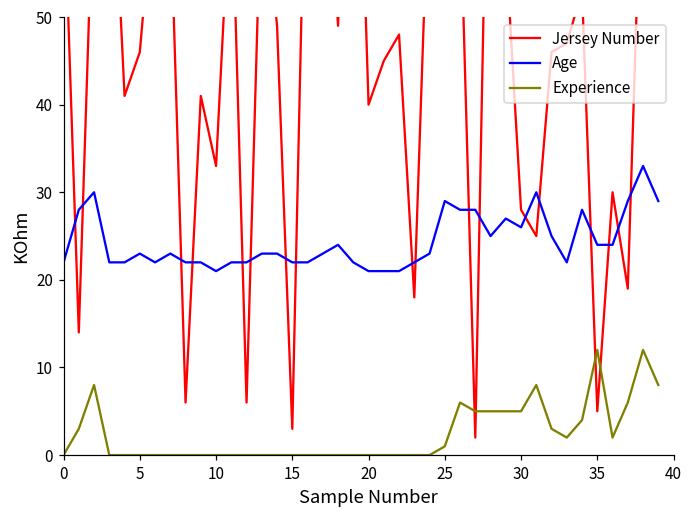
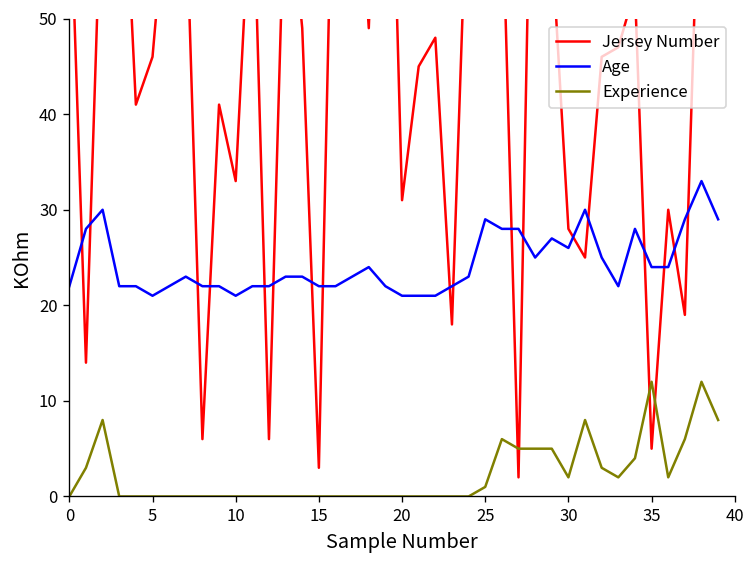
Age, 5: 23 -> 21
Jersey Number, 20: 40 -> 31
Experience, 30: 5 -> 2
